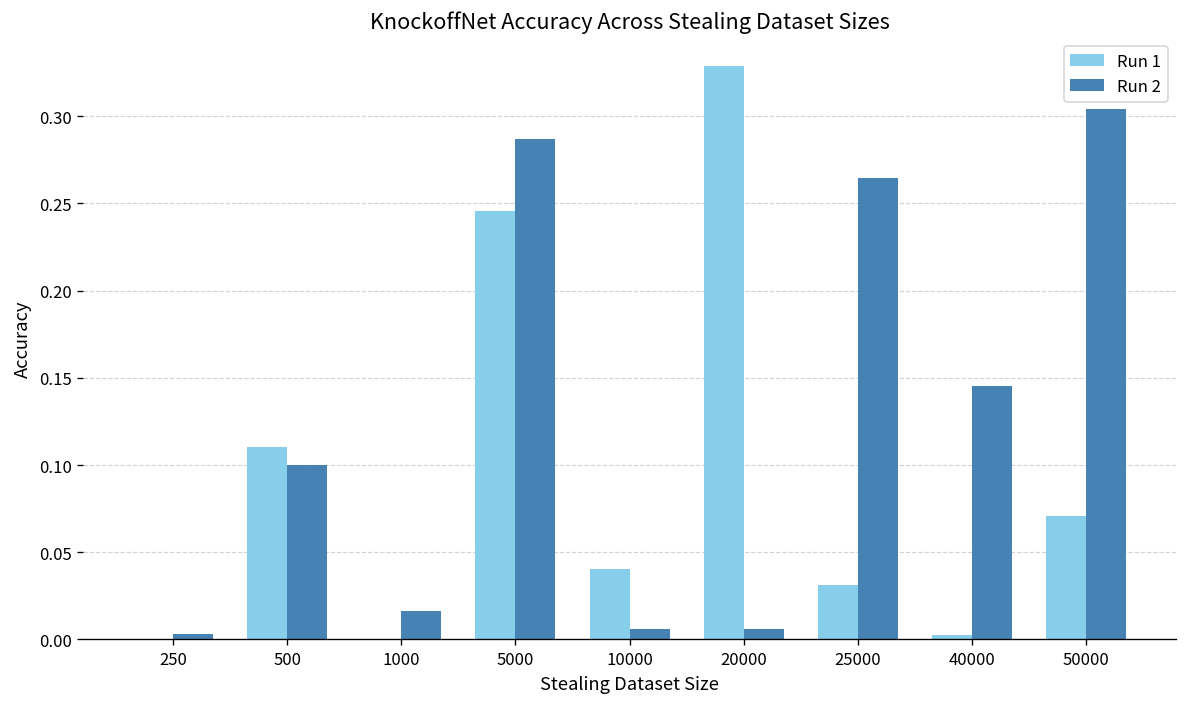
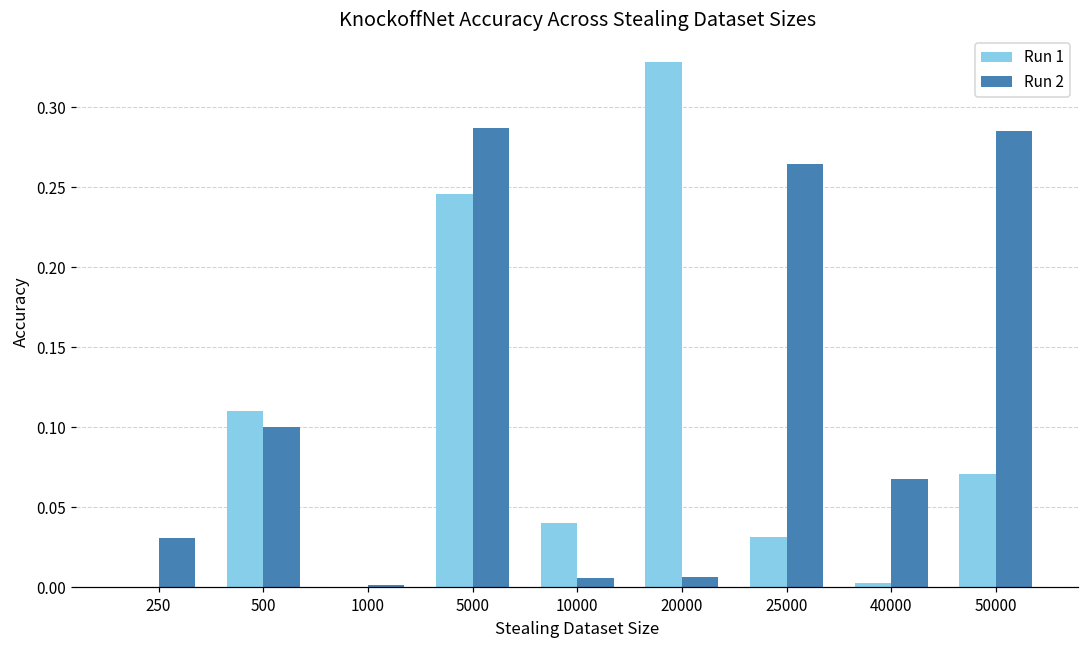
Run 2, 250: 0.003 -> 0.031
Run 2, 1000: 0.016 -> 0.001
Run 2, 40000: 0.145 -> 0.067
Run 2, 50000: 0.304 -> 0.285
